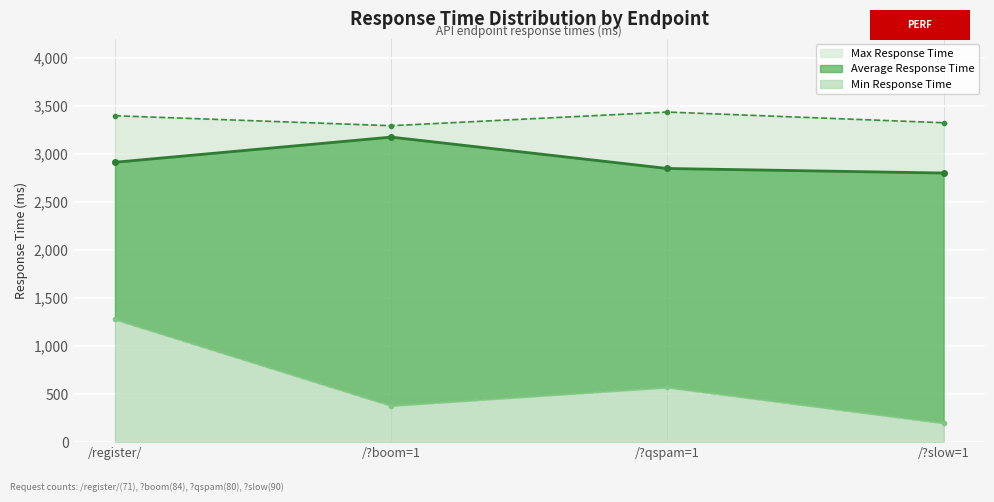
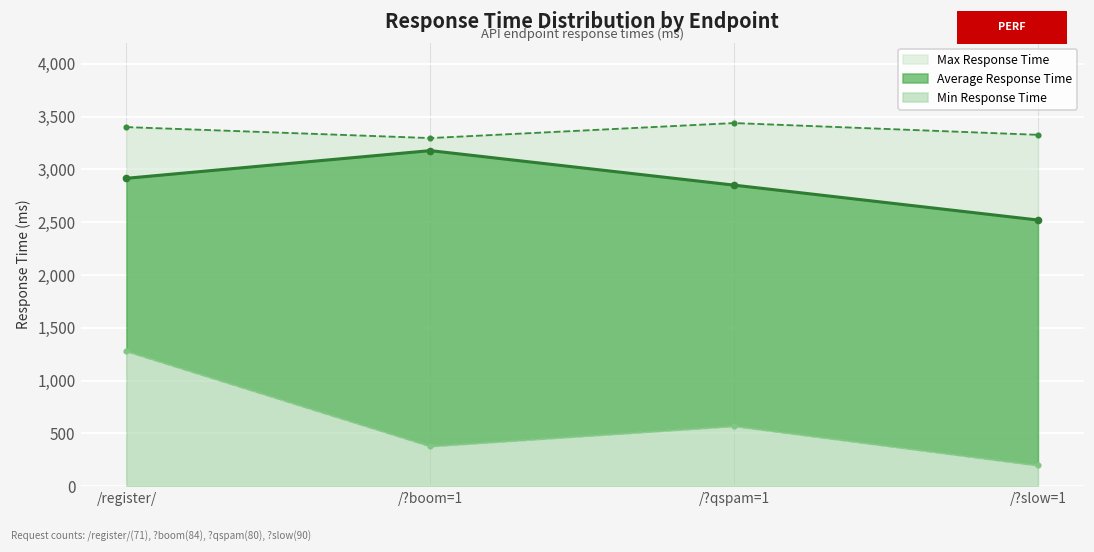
Average Response Time, /?slow=1: 2,800 -> 2,500
